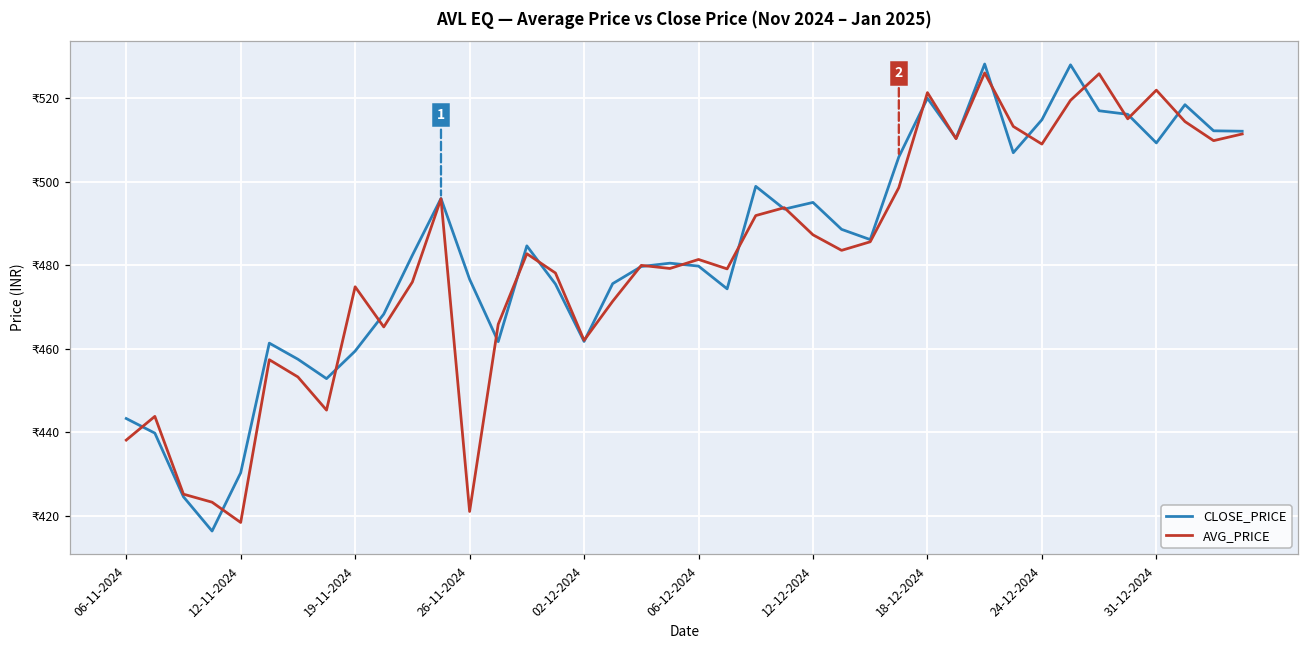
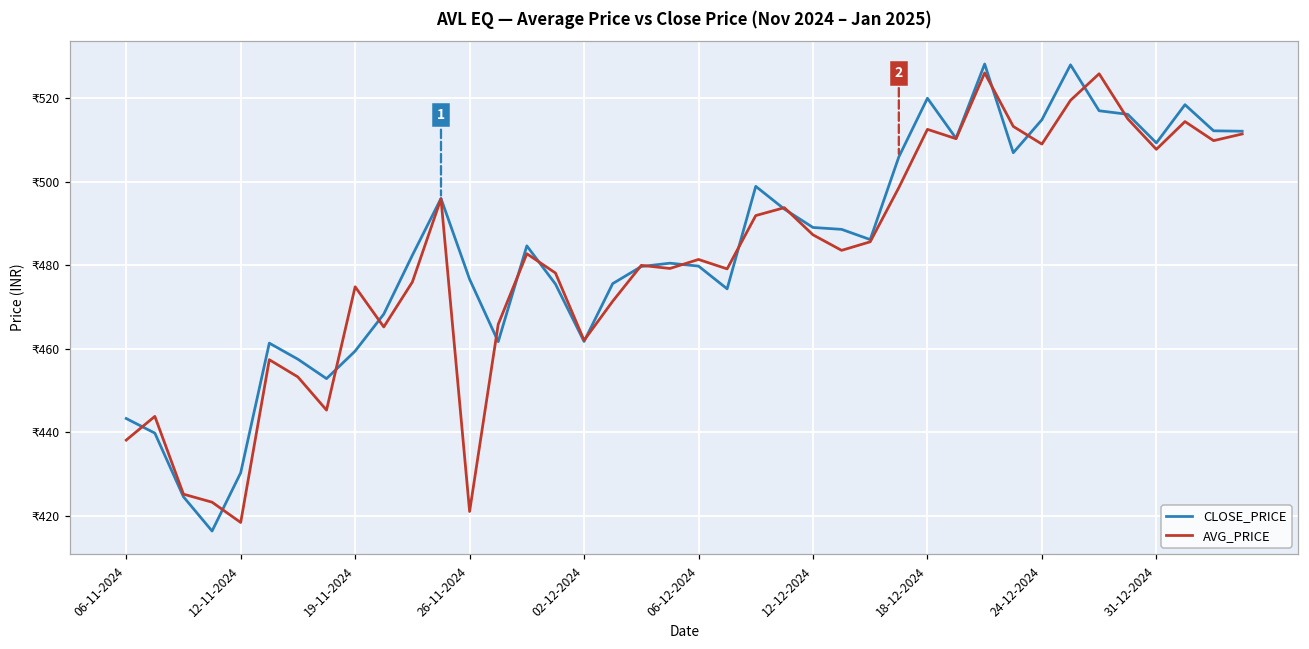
CLOSE_PRICE, 12-12-2024: ₹495 -> ₹489
AVG_PRICE, 18-12-2024: ₹521 -> ₹513
AVG_PRICE, 31-12-2024: ₹522 -> ₹508
